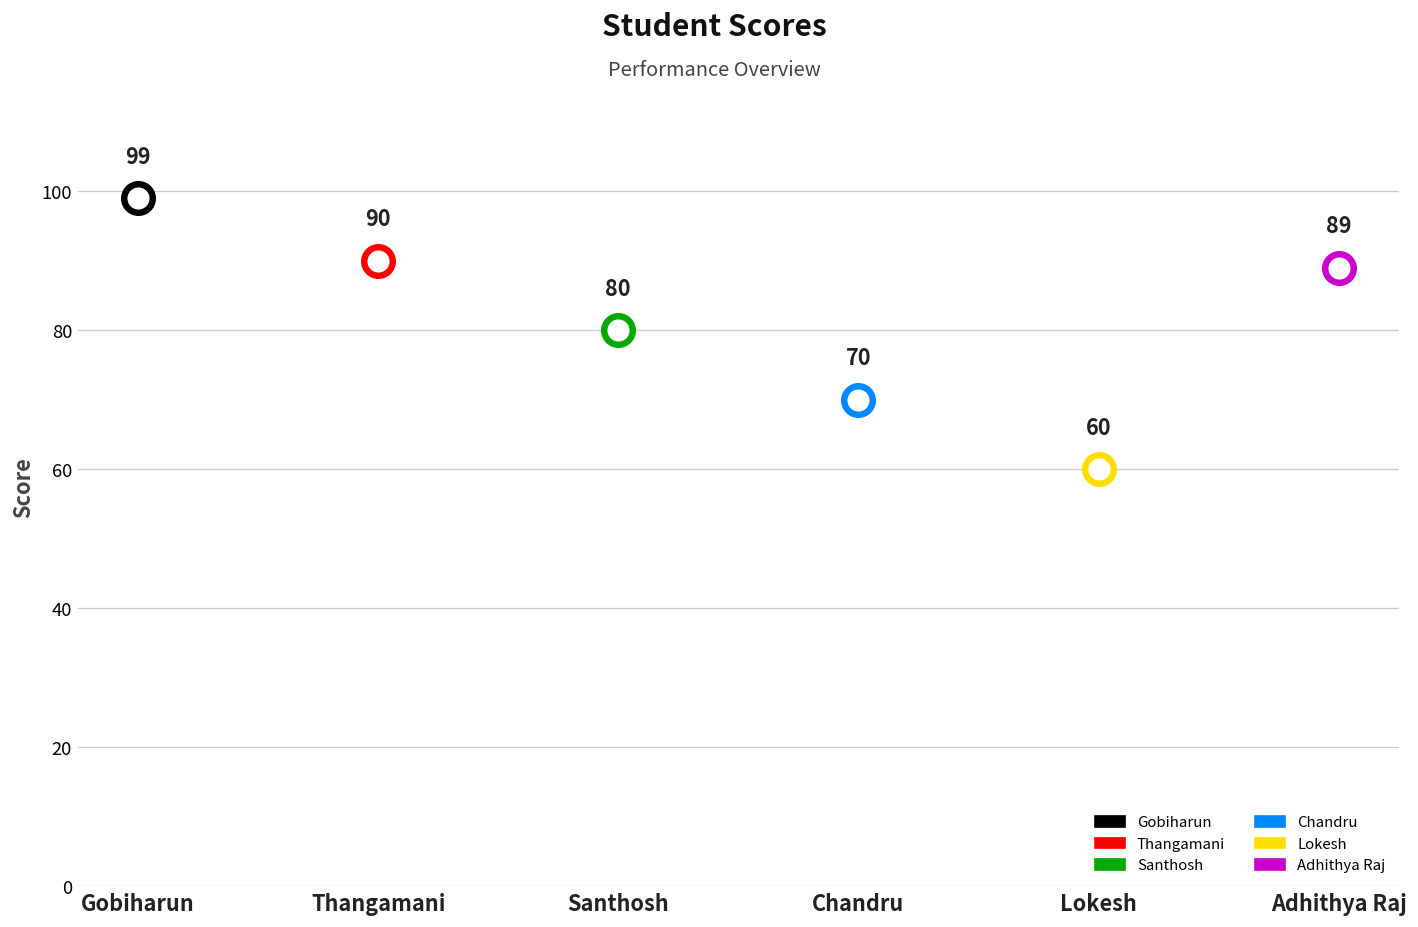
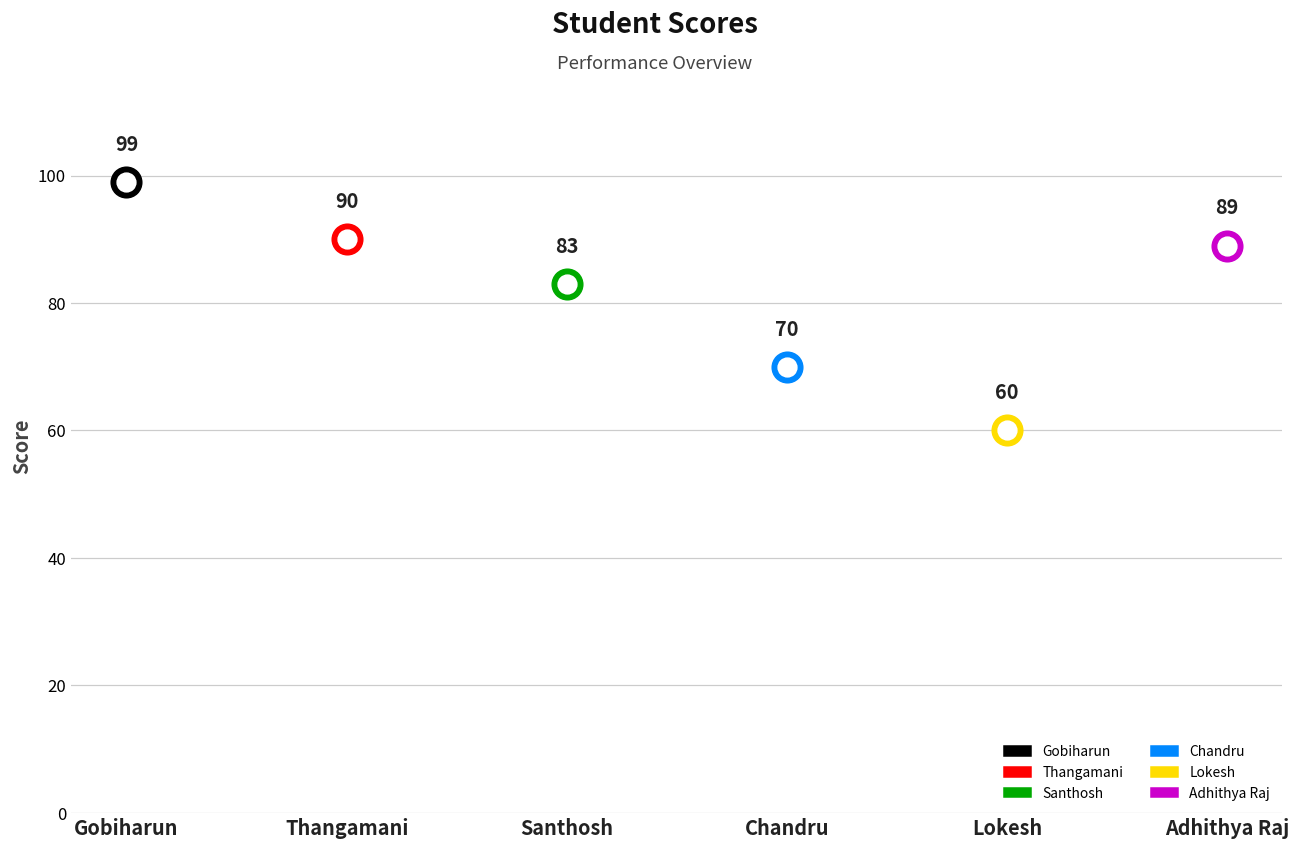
Santhosh, Santhosh: 80 -> 83
